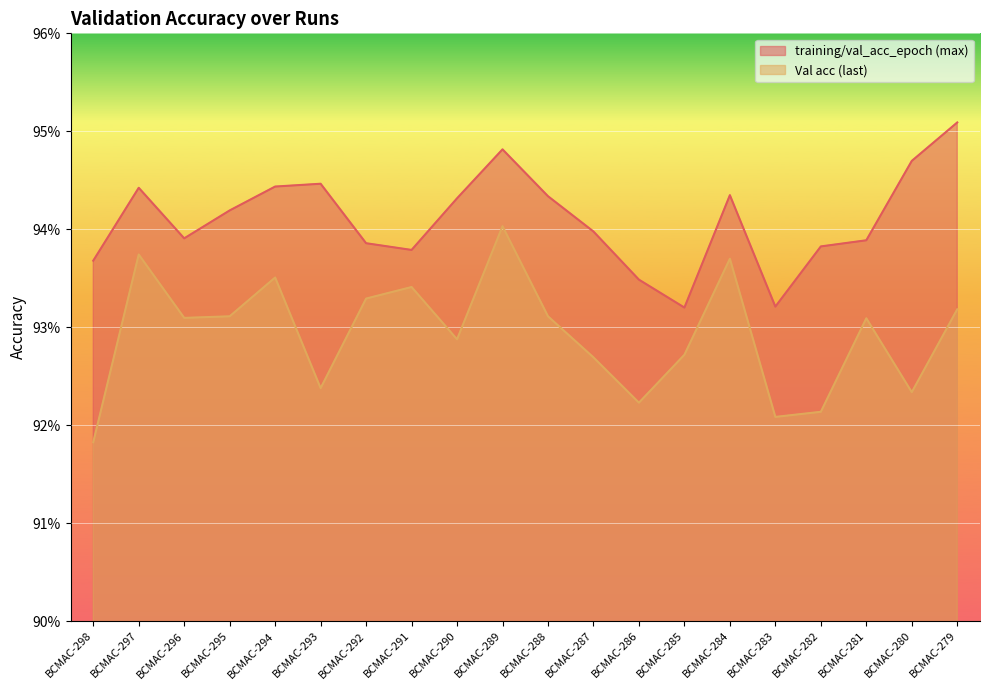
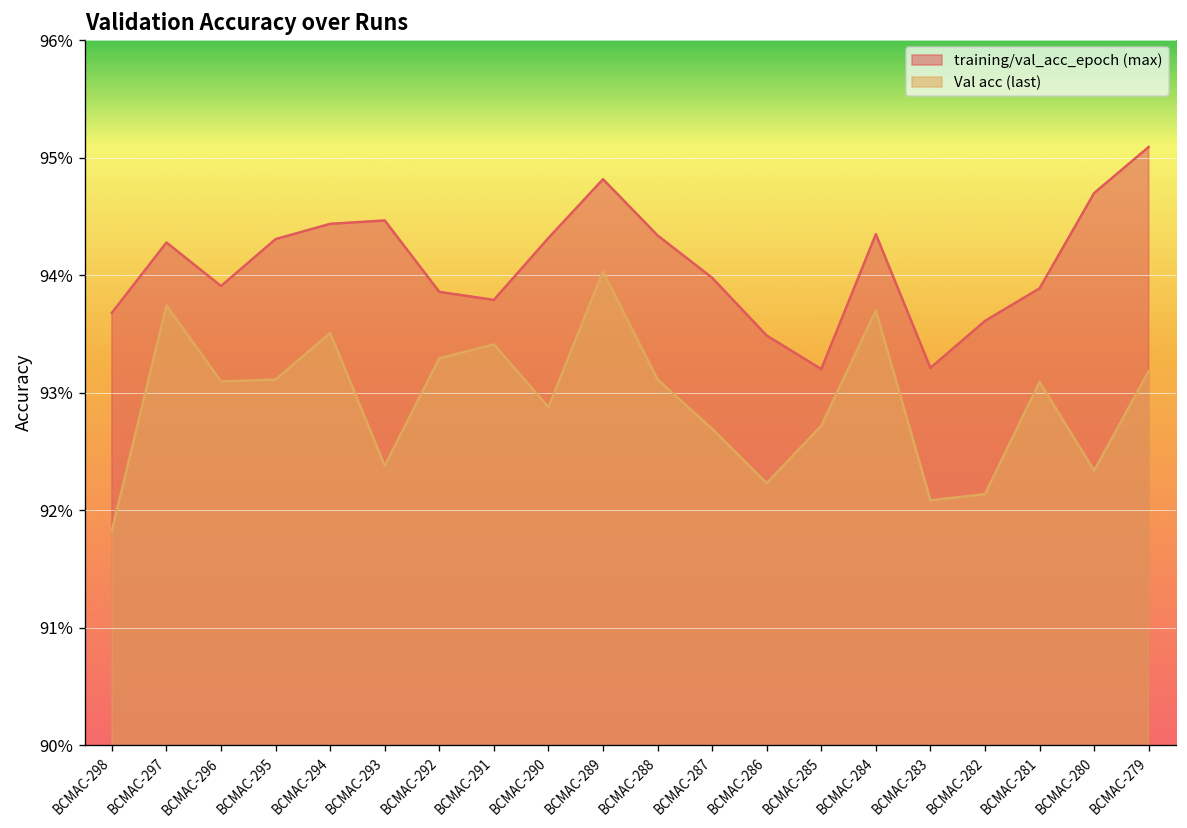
training/val_acc_epoch (max), BCMAC-297: 94.4% -> 94.3%
training/val_acc_epoch (max), BCMAC-295: 94.2% -> 94.3%
training/val_acc_epoch (max), BCMAC-282: 93.8% -> 93.6%
